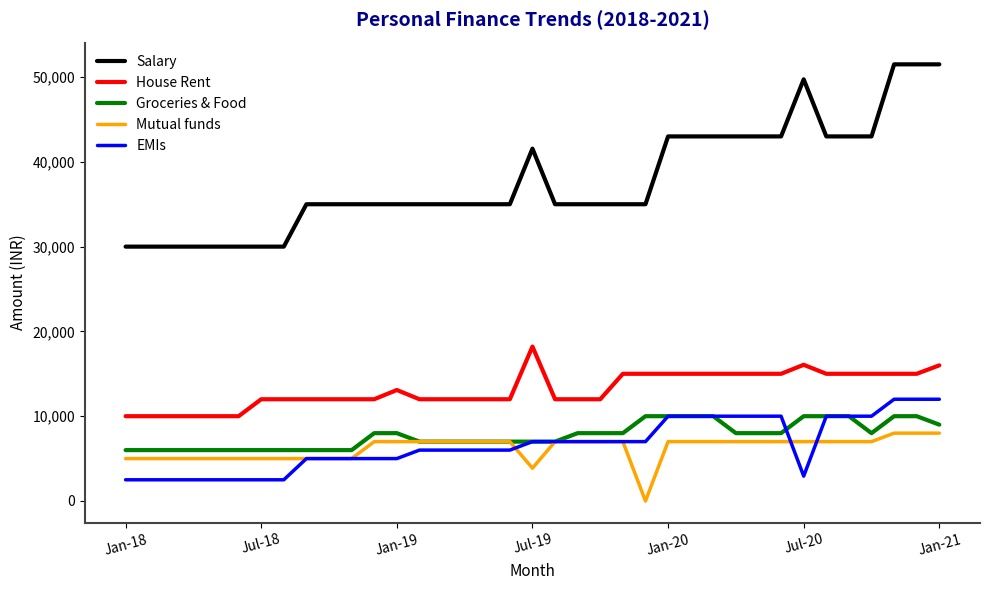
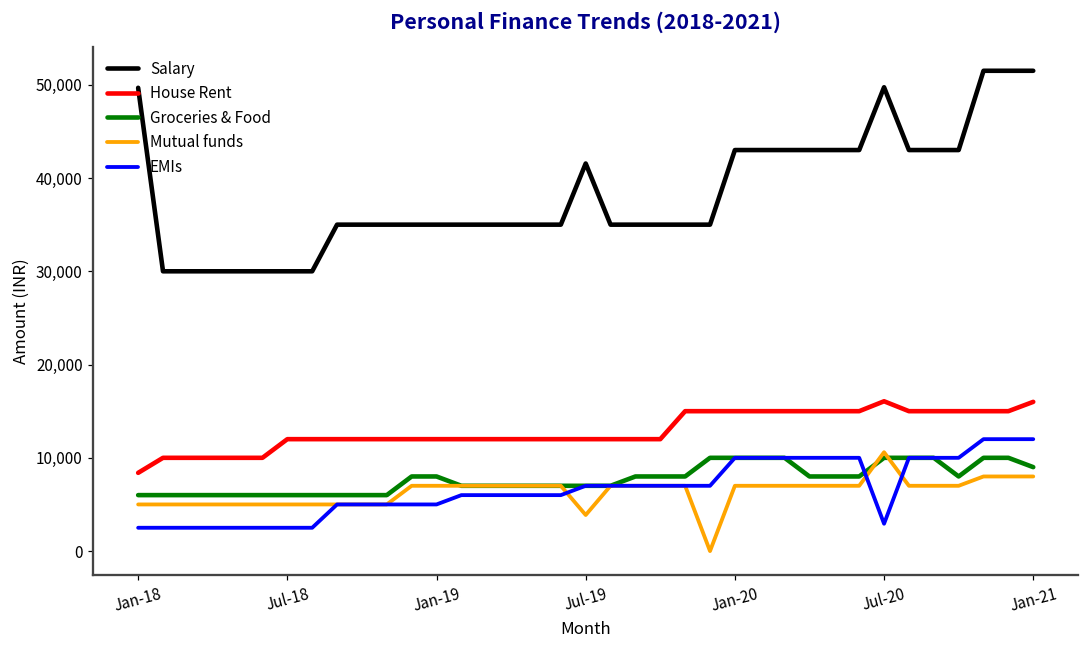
Salary, Jan-18: 30,000 -> 50,000
House Rent, Jan-18: 10,000 -> 8,000
House Rent, Jan-19: 13,000 -> 12,000
House Rent, Jul-19: 18,000 -> 12,000
Mutual funds, Jul-20: 7,000 -> 11,000
